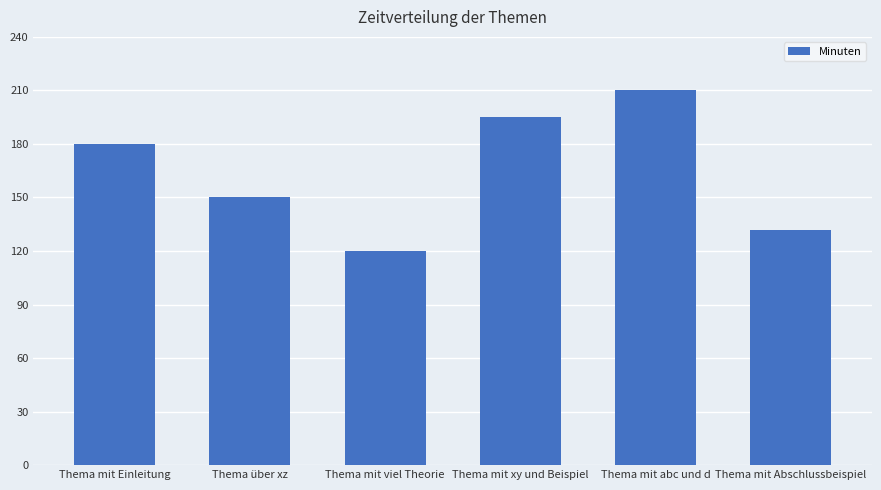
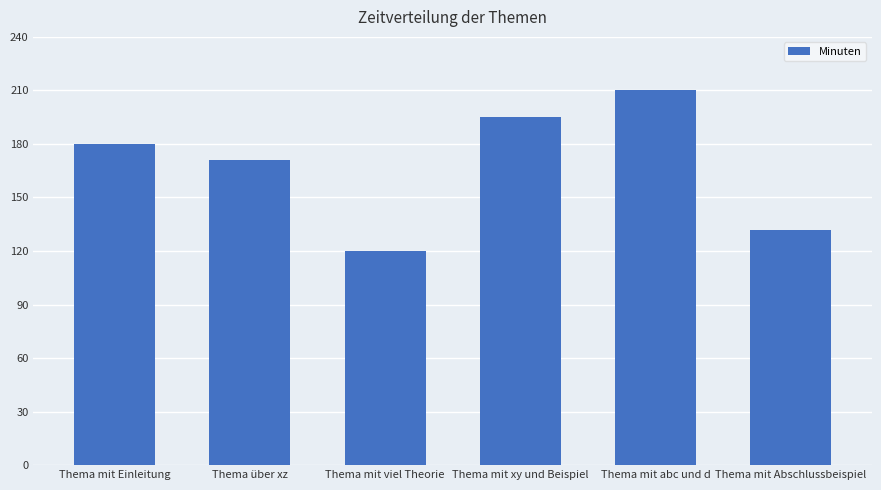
Thema über xz: 150 -> 171
